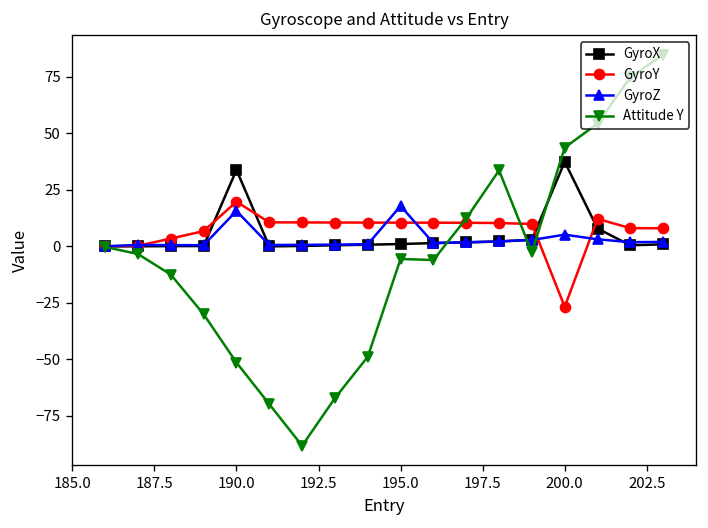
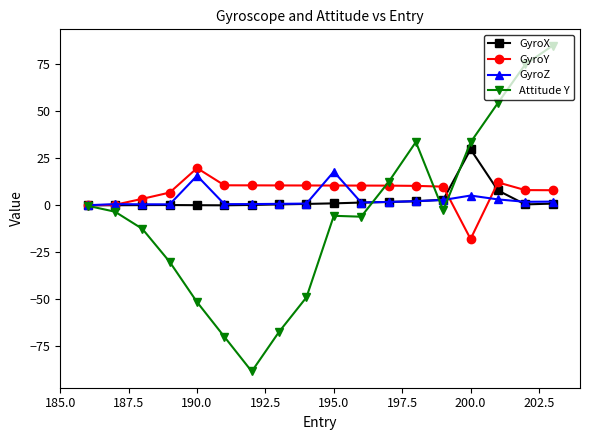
GyroX, 190.0: 34 -> 0
GyroX, 200.0: 37 -> 30
GyroY, 200.0: -27 -> -18
Attitude Y, 200.0: 44 -> 33
